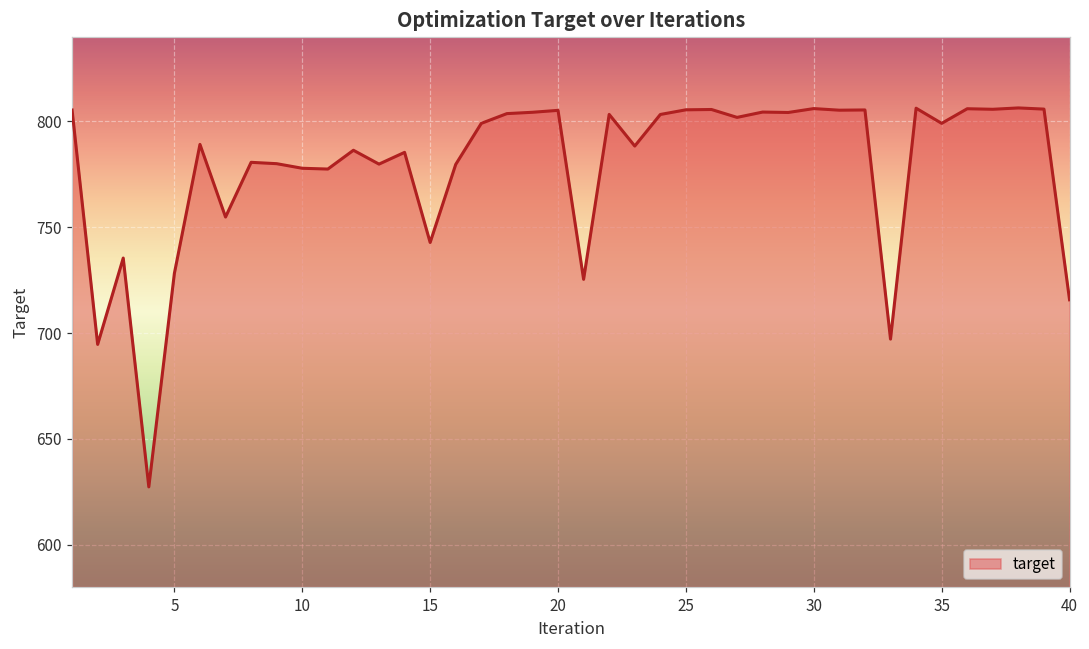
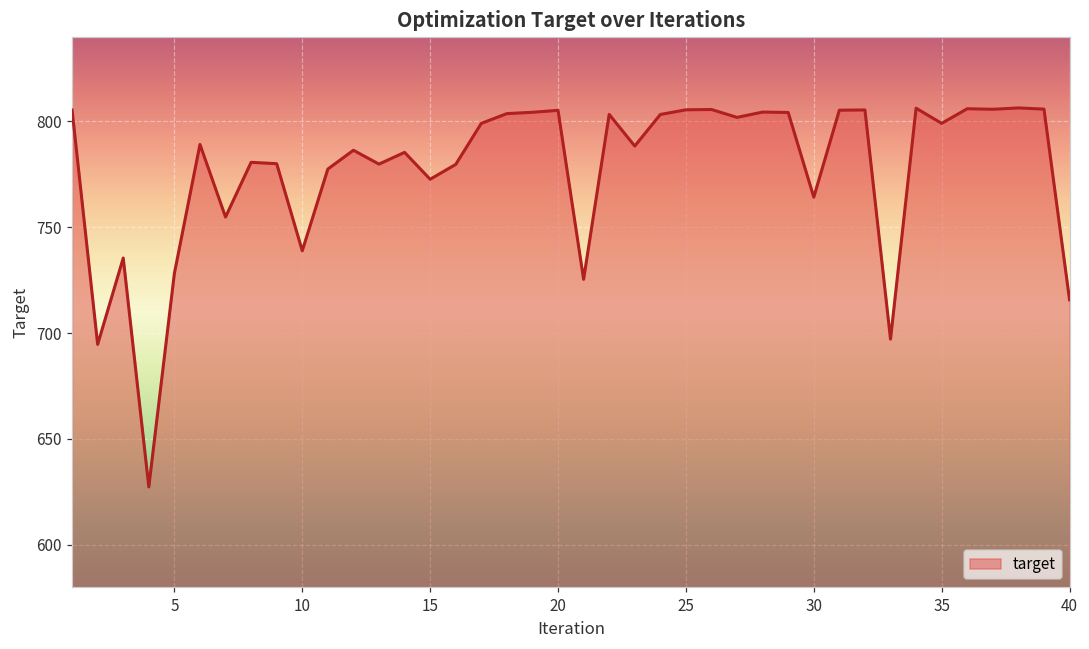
10: 778 -> 739
15: 743 -> 773
30: 806 -> 764
